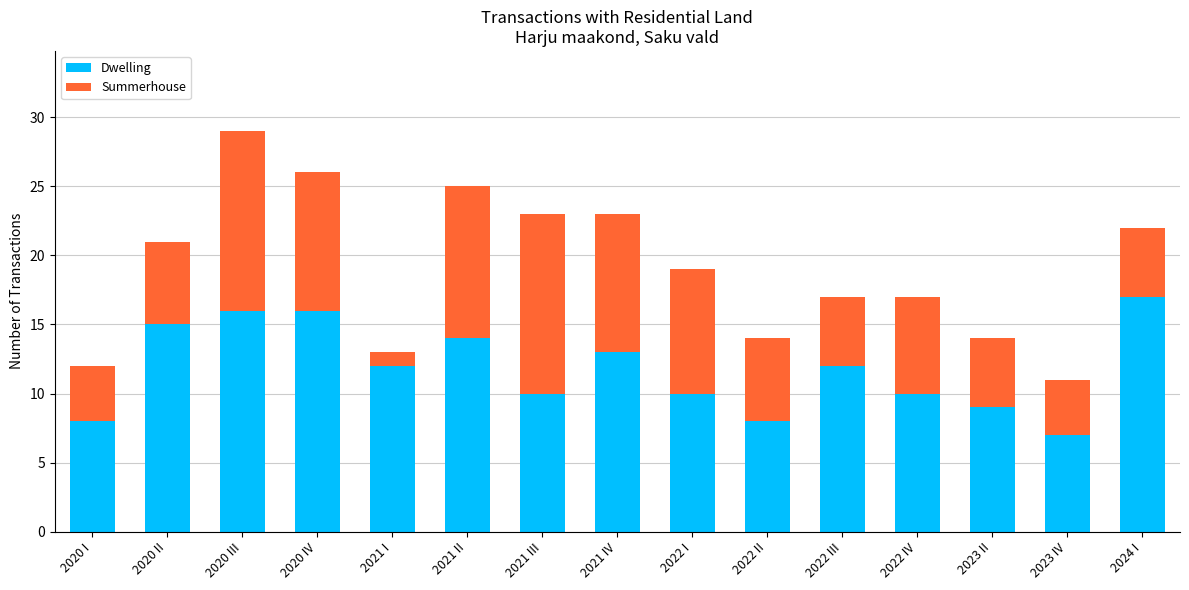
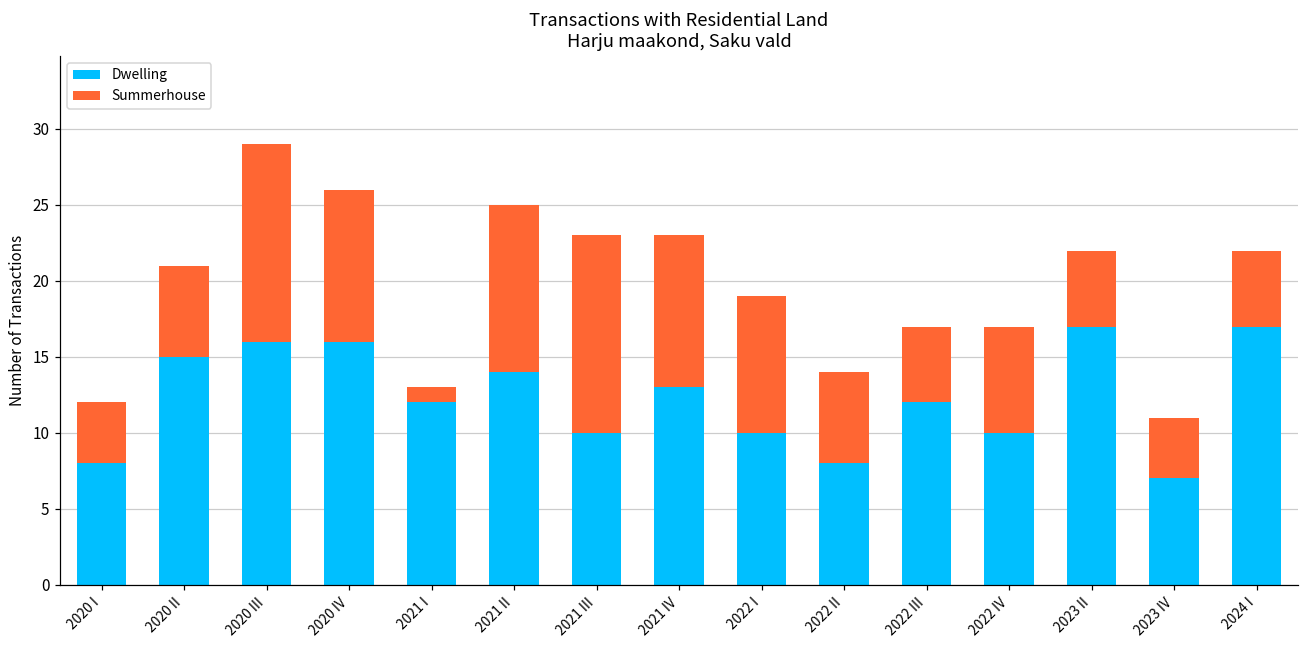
Dwelling, 2023 II: 9 -> 17
